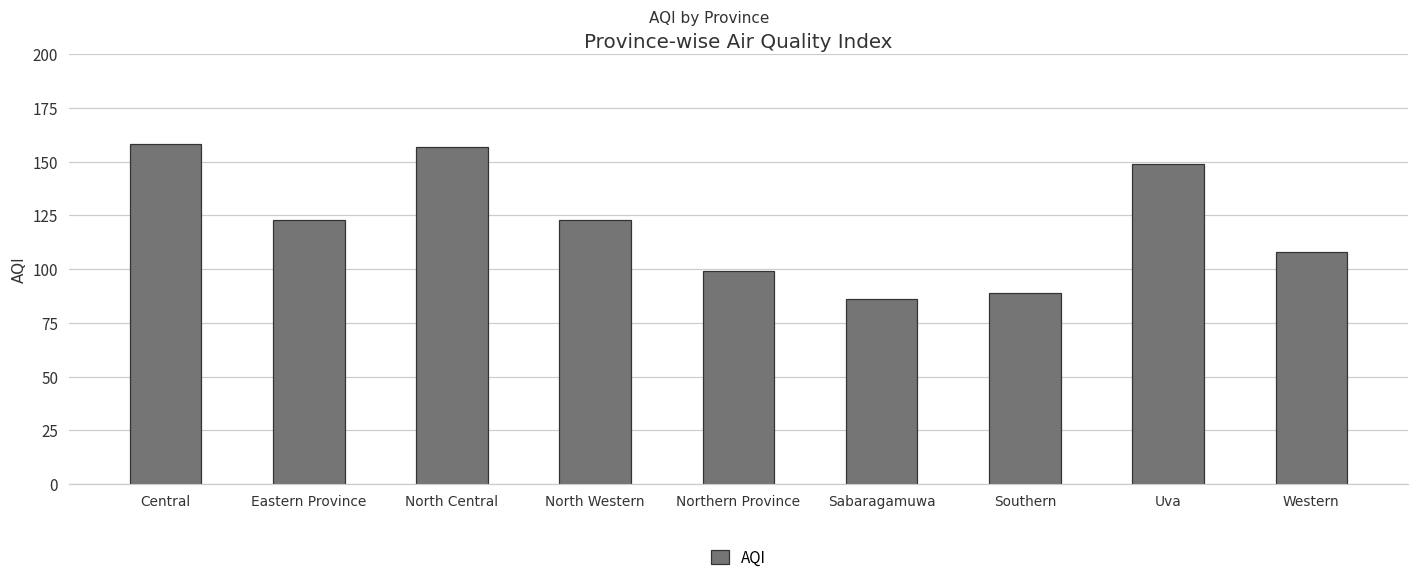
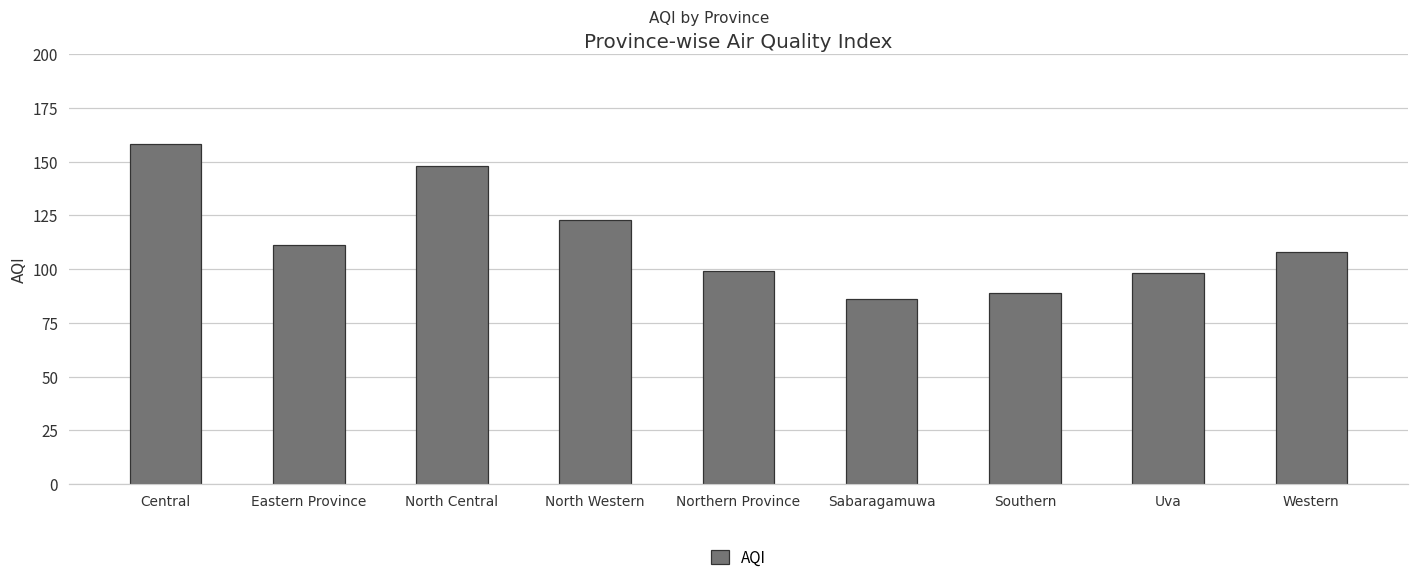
Eastern Province: 123 -> 111
North Central: 157 -> 148
Uva: 149 -> 98
